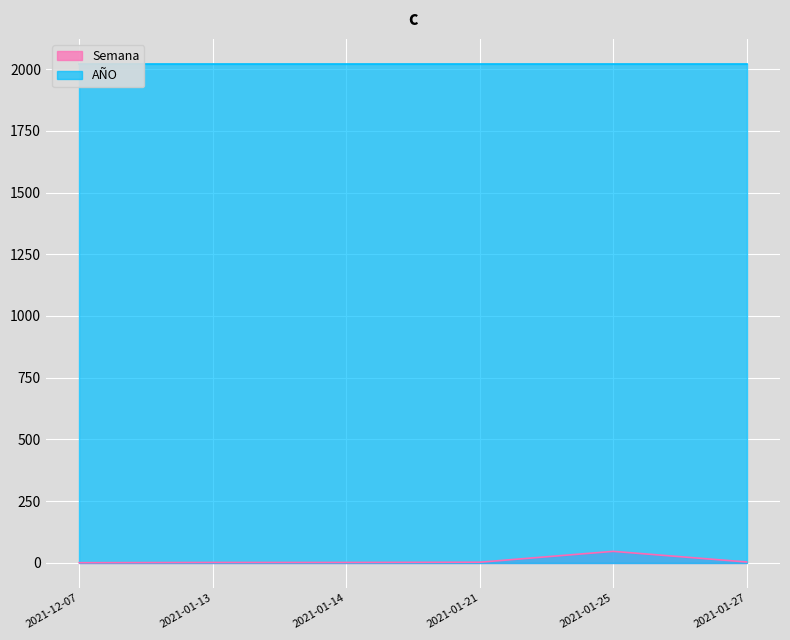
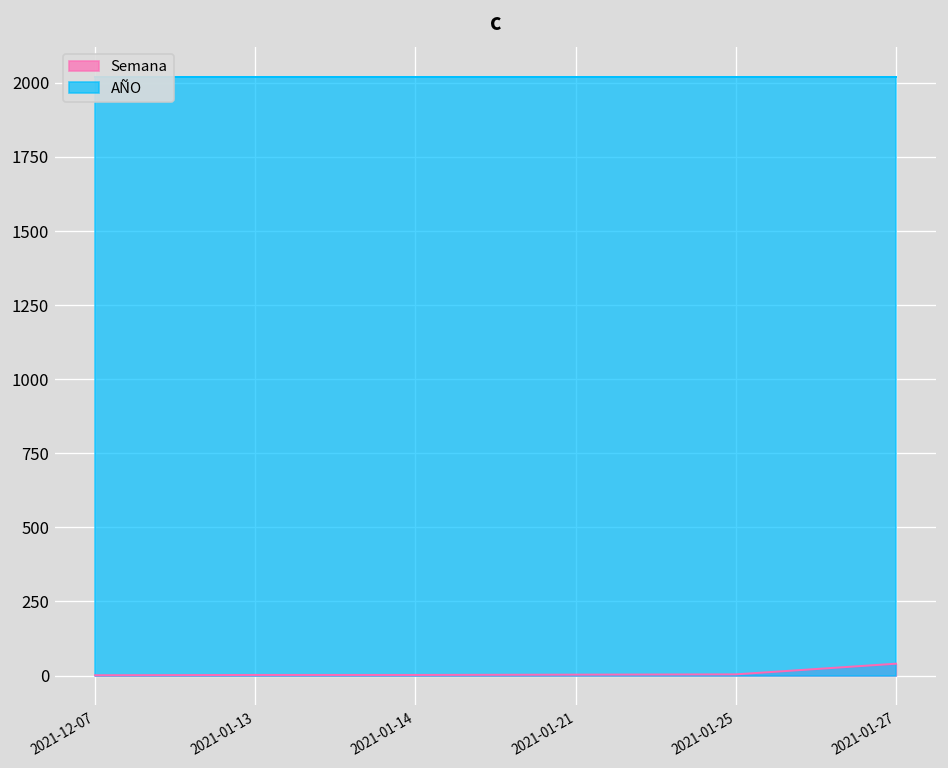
Semana, 2021-01-25: 50 -> 0
Semana, 2021-01-27: 0 -> 40
